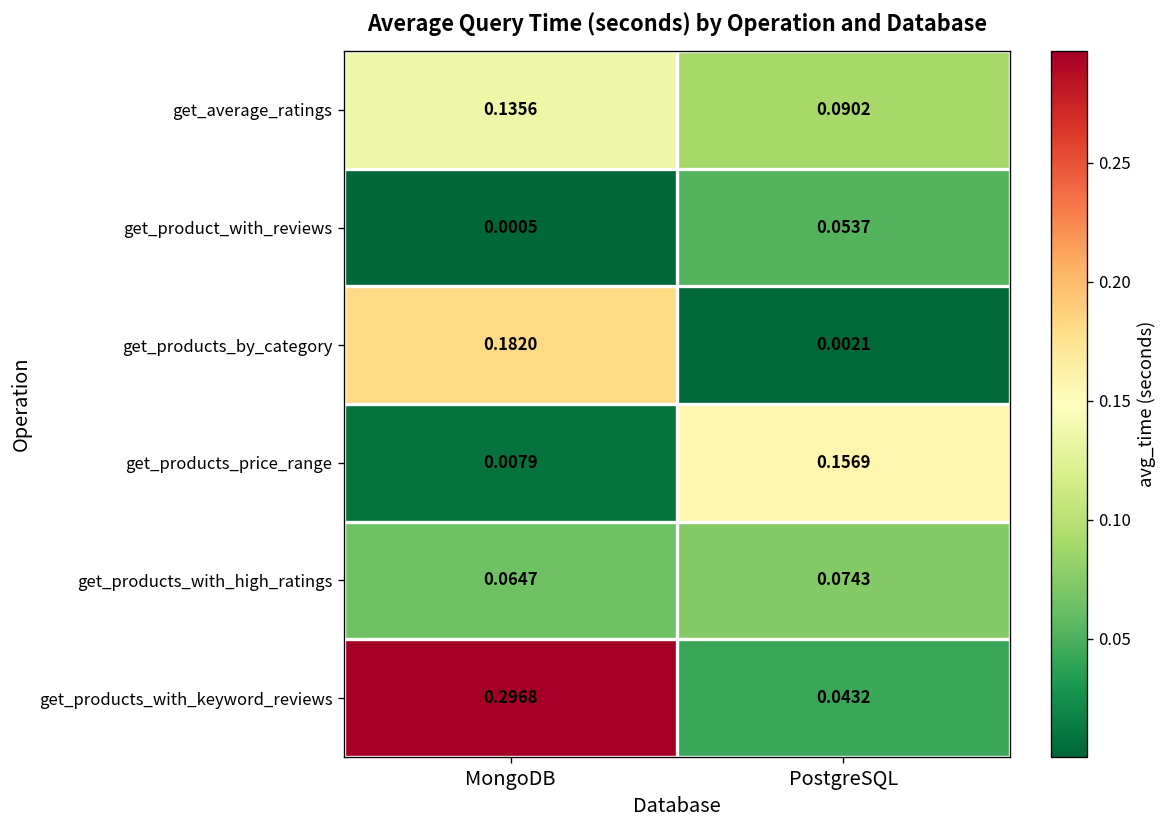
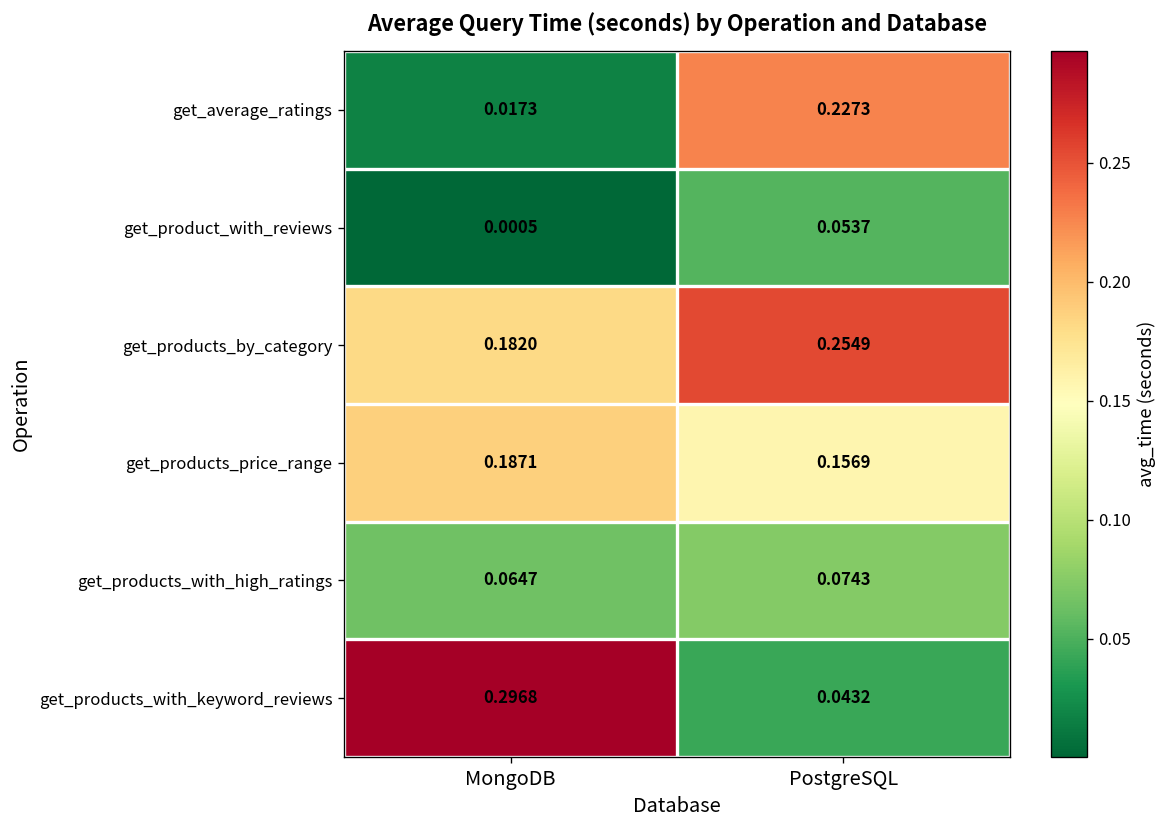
get_average_ratings, MongoDB: 0.1356 -> 0.0173
get_average_ratings, PostgreSQL: 0.0902 -> 0.2273
get_products_by_category, PostgreSQL: 0.0021 -> 0.2549
get_products_price_range, MongoDB: 0.0079 -> 0.1871
